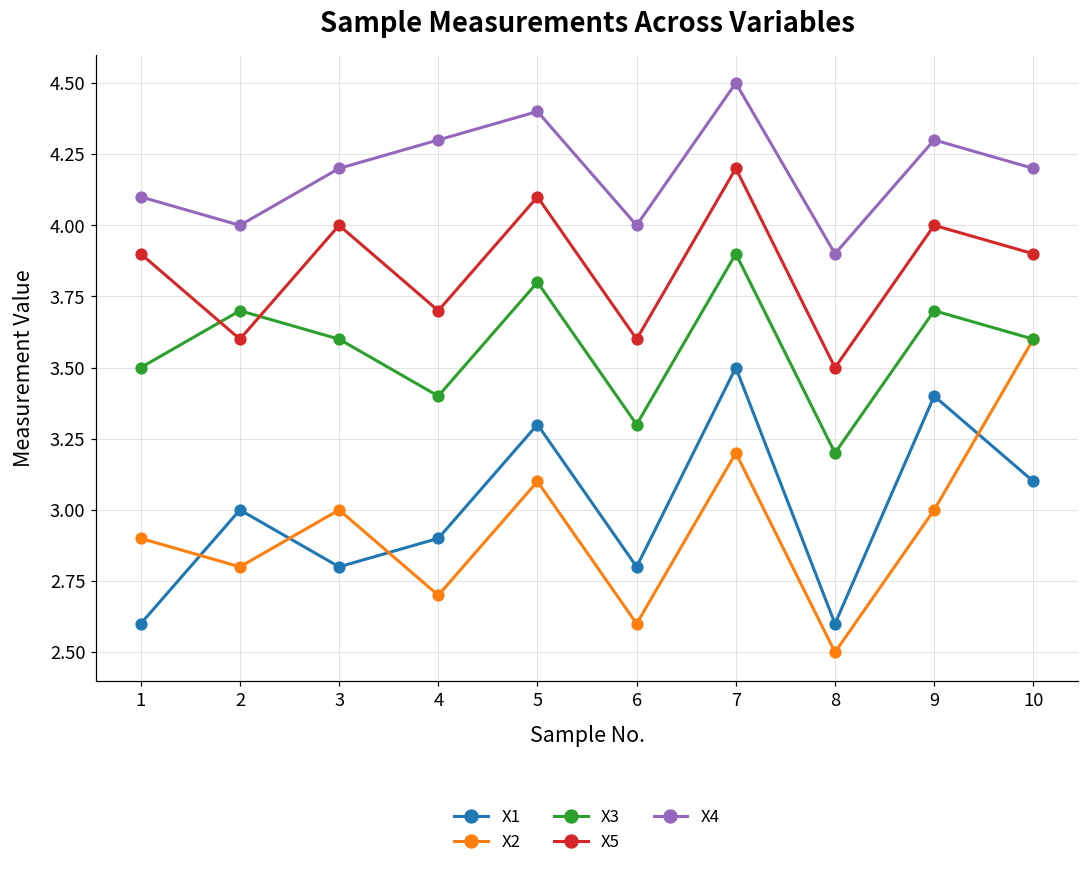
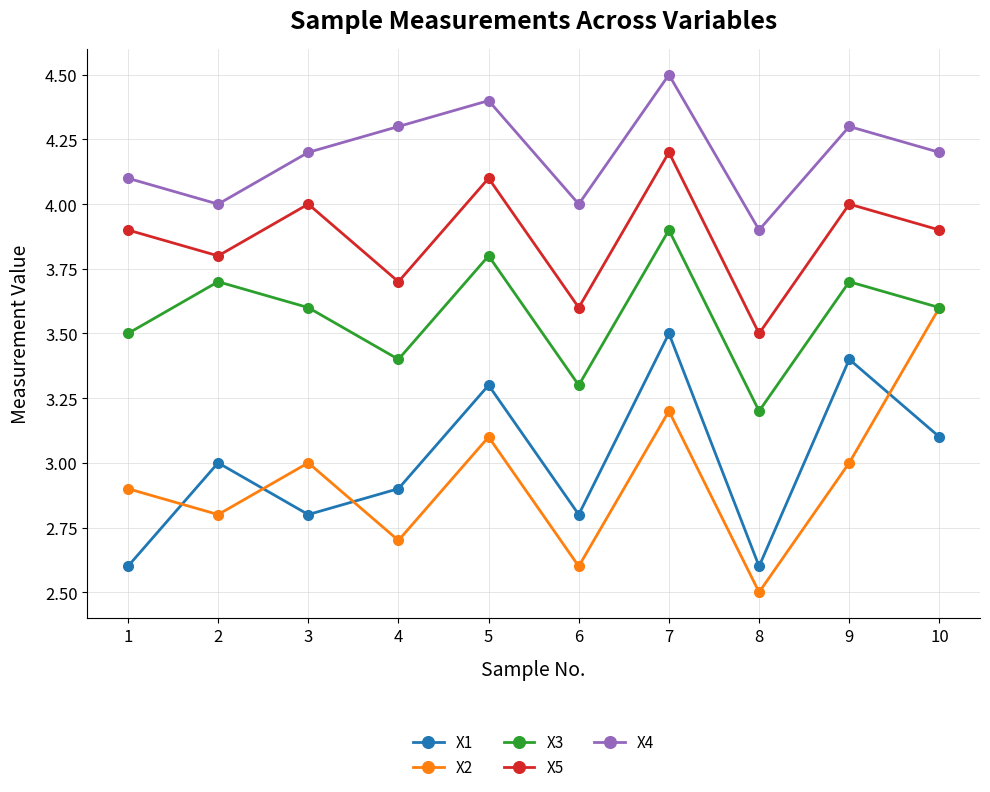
X5, 2: 3.6 -> 3.8
